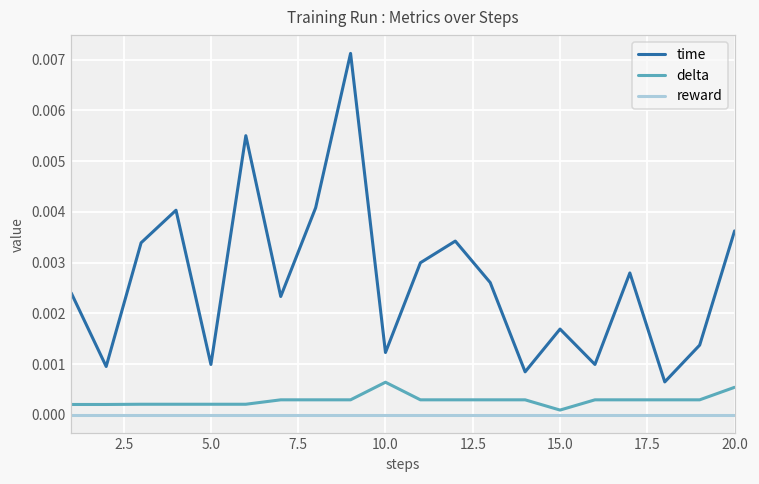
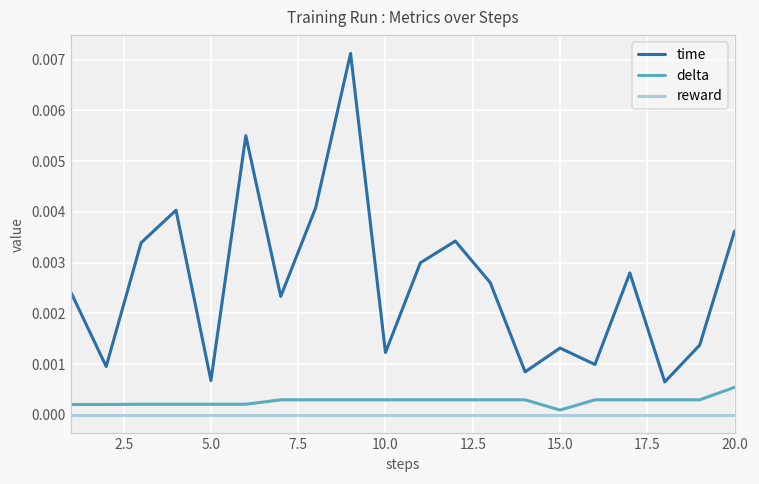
time, 5.0: 0.0010 -> 0.0007
delta, 10.0: 0.0006 -> 0.0003
time, 15.0: 0.0017 -> 0.0013
